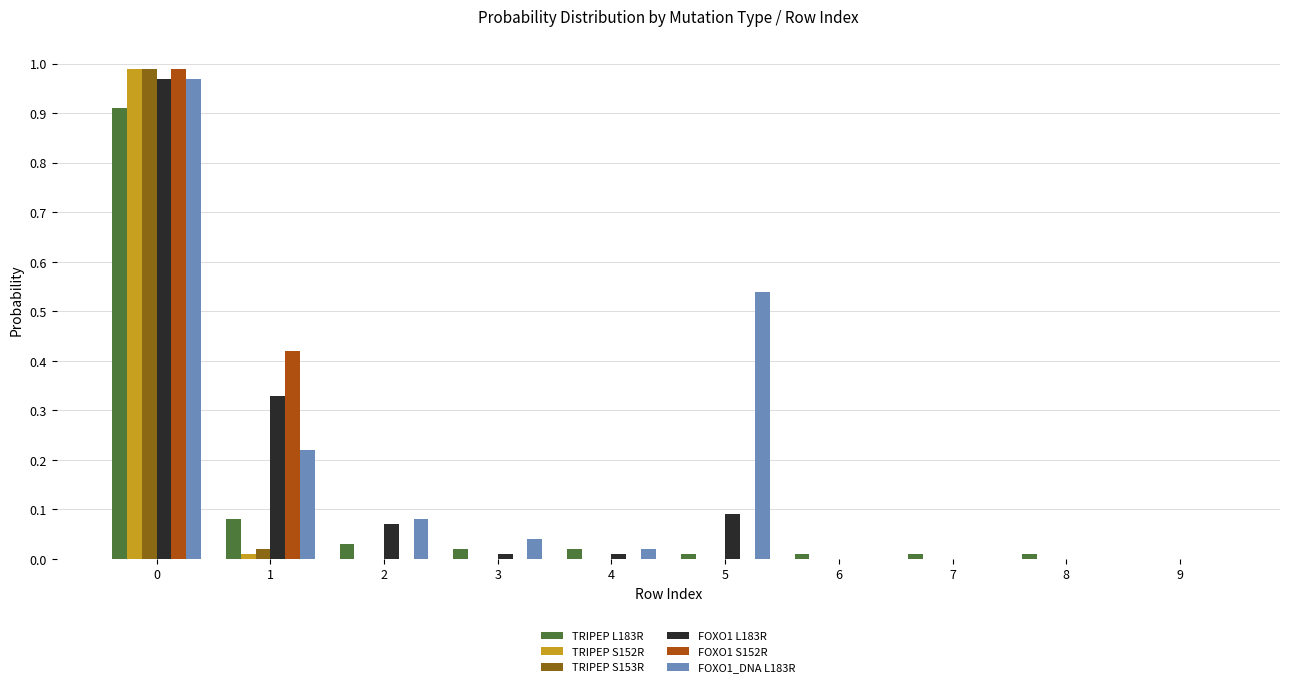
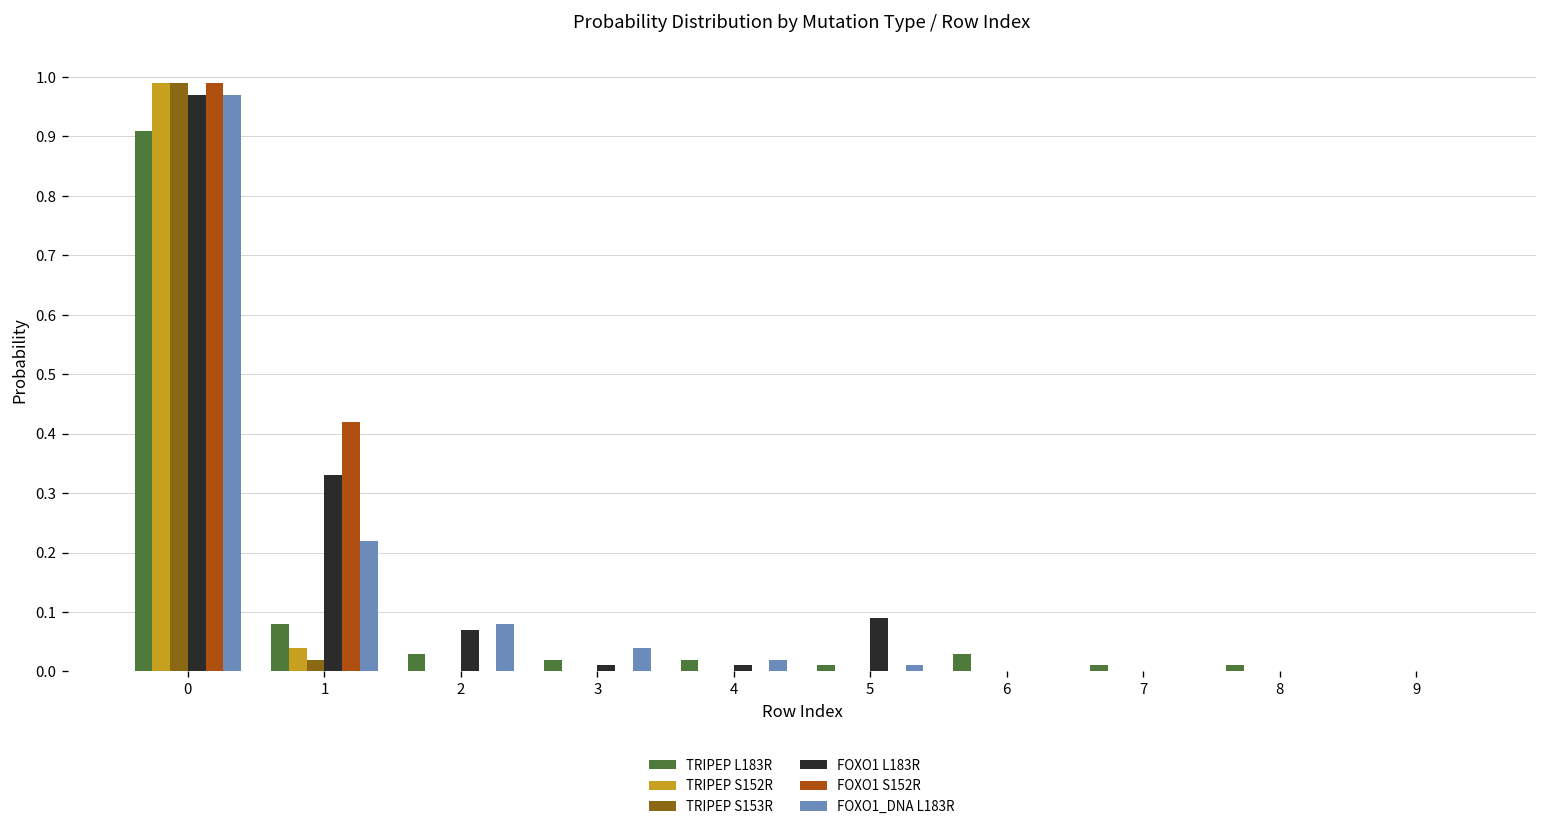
TRIPEP S152R, 1: 0.01 -> 0.04
FOXO1_DNA L183R, 5: 0.54 -> 0.01
TRIPEP L183R, 6: 0.01 -> 0.03
